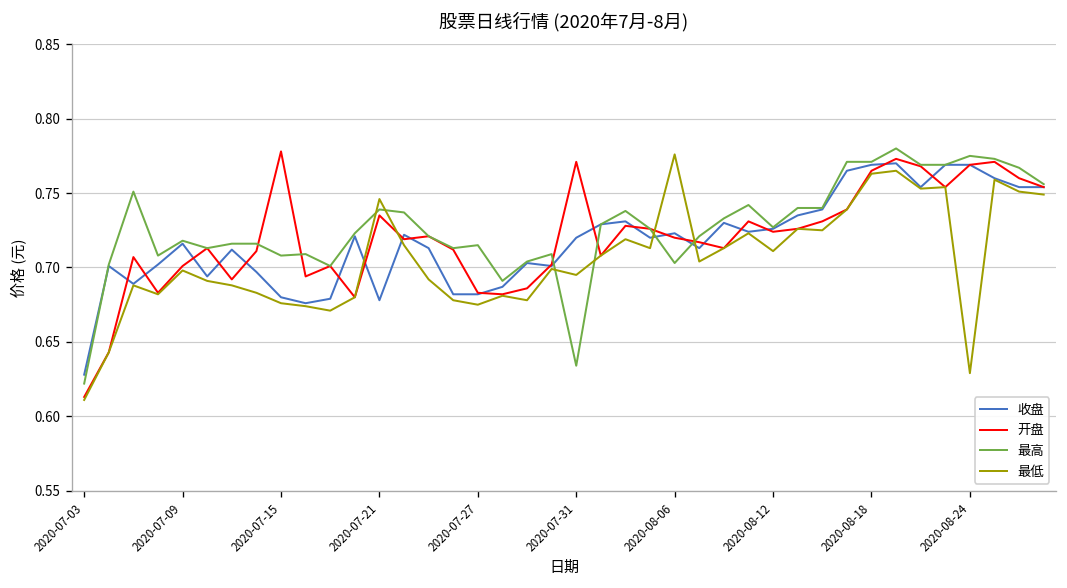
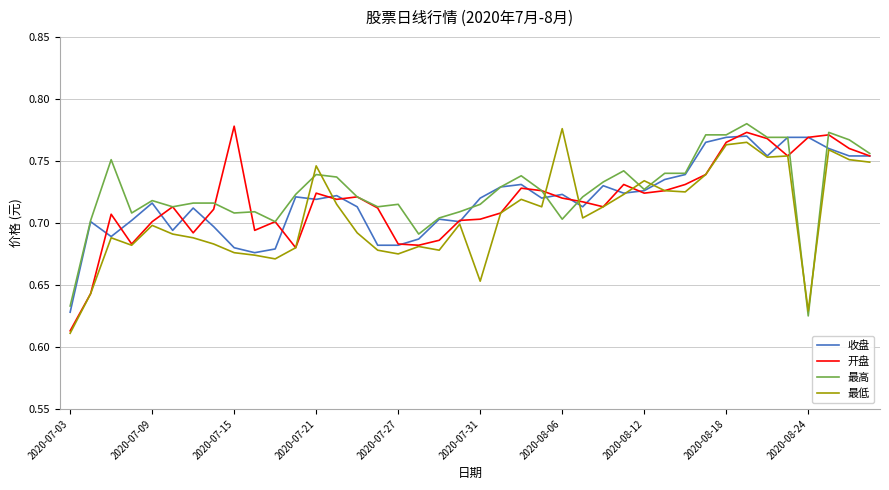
最高, 2020-07-03: 0.622 -> 0.633
收盘, 2020-07-21: 0.678 -> 0.719
开盘, 2020-07-21: 0.735 -> 0.724
开盘, 2020-07-31: 0.771 -> 0.703
最高, 2020-07-31: 0.634 -> 0.715
最低, 2020-07-31: 0.695 -> 0.653
最低, 2020-08-12: 0.711 -> 0.734
最高, 2020-08-24: 0.775 -> 0.625
